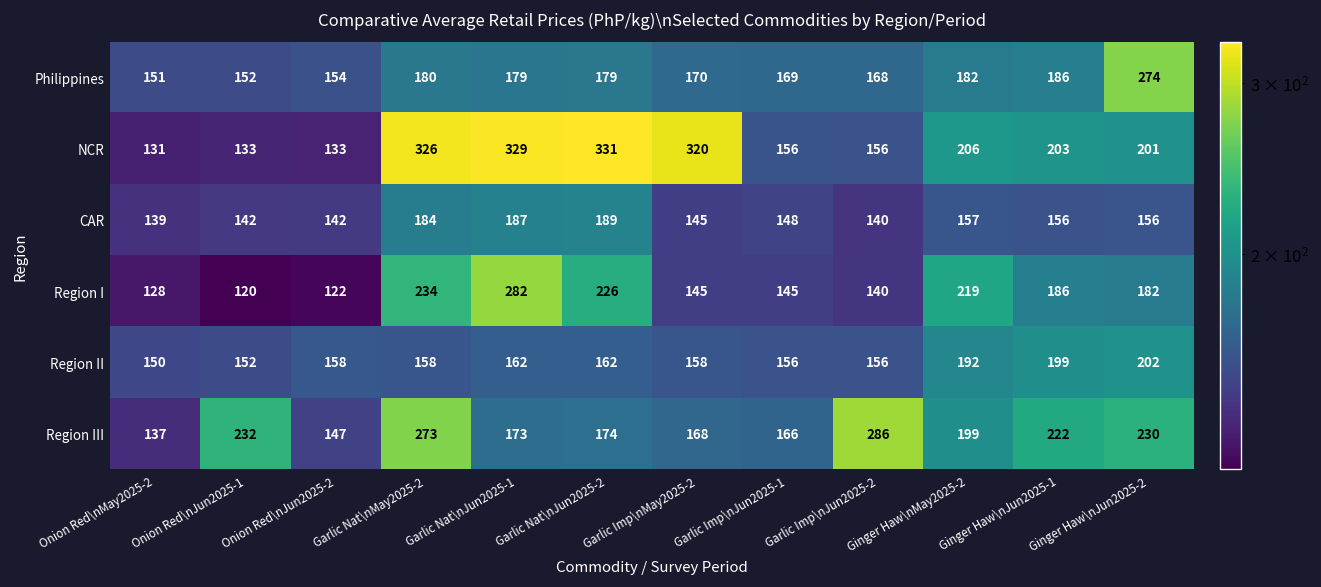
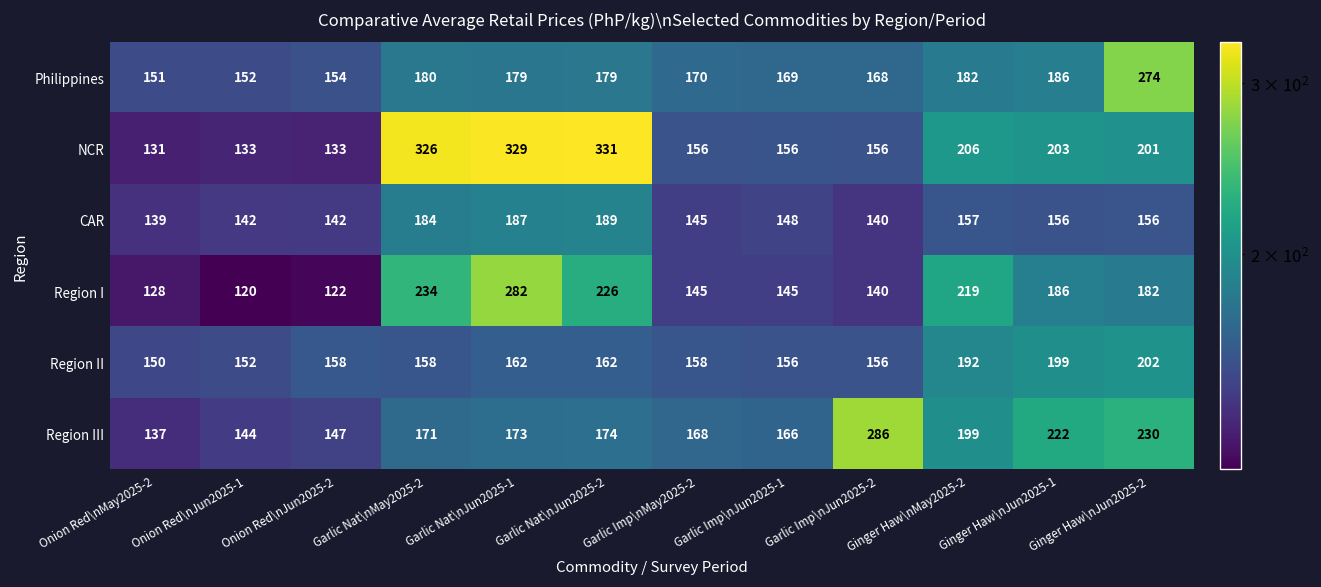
NCR, Garlic Imp\nMay2025-2: 320 -> 156
Region III, Onion Red\nJun2025-1: 232 -> 144
Region III, Garlic Nat\nMay2025-2: 273 -> 171
